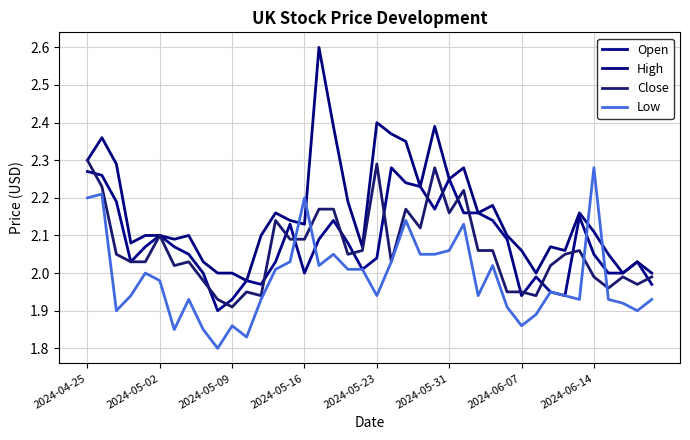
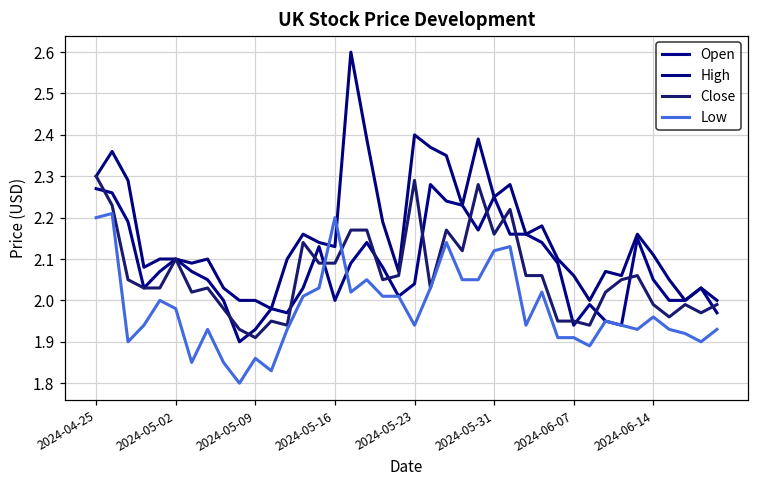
Low, 2024-05-31: 2.06 -> 2.12
Low, 2024-06-07: 1.86 -> 1.91
Low, 2024-06-14: 2.28 -> 1.96
